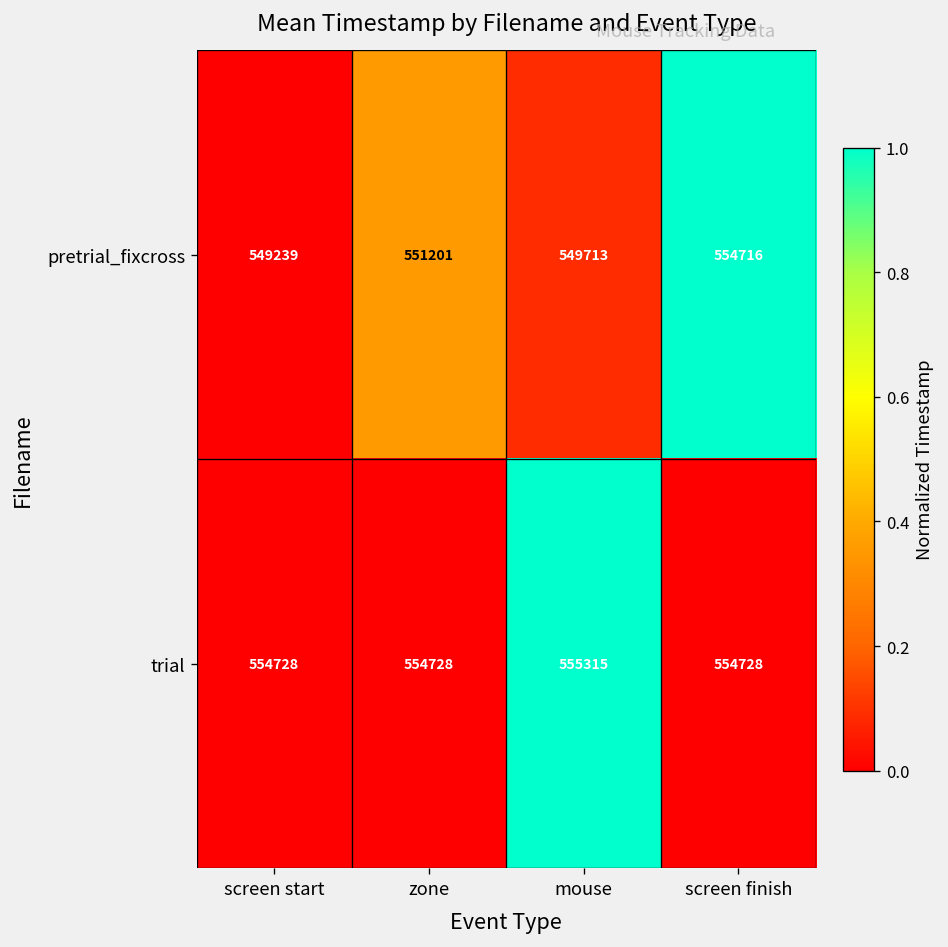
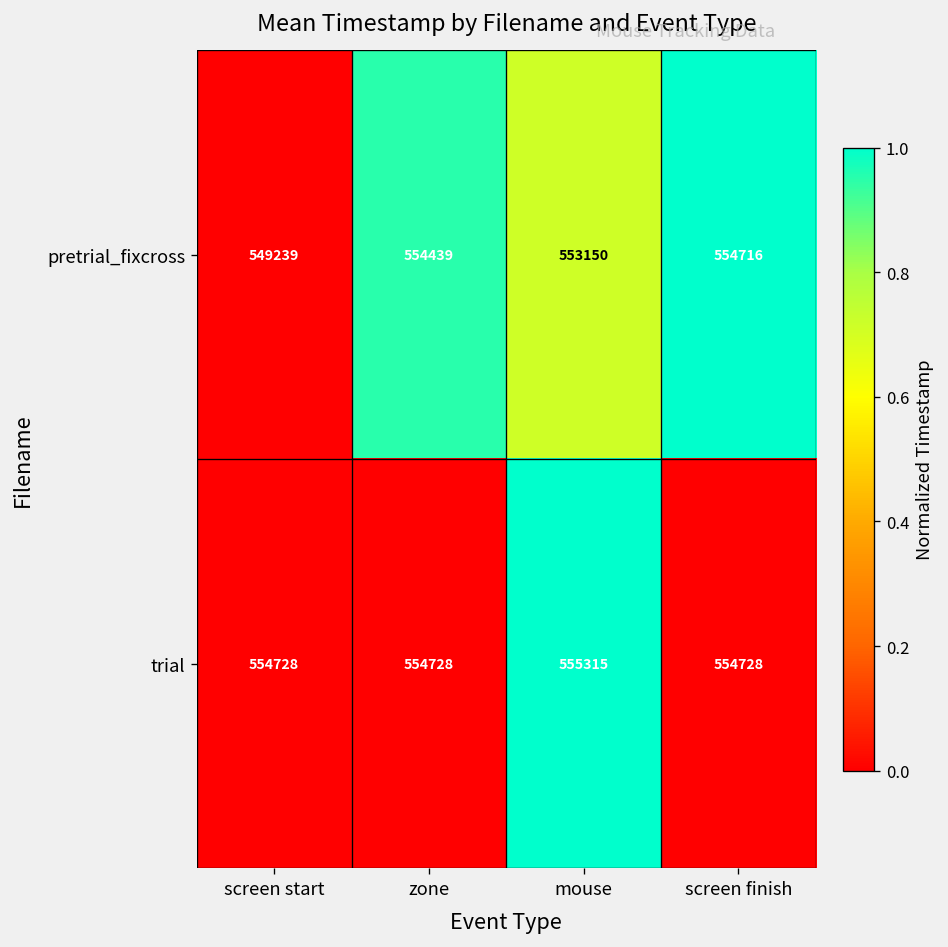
pretrial_fixcross, zone: 551201 -> 554439
pretrial_fixcross, mouse: 549713 -> 553150
